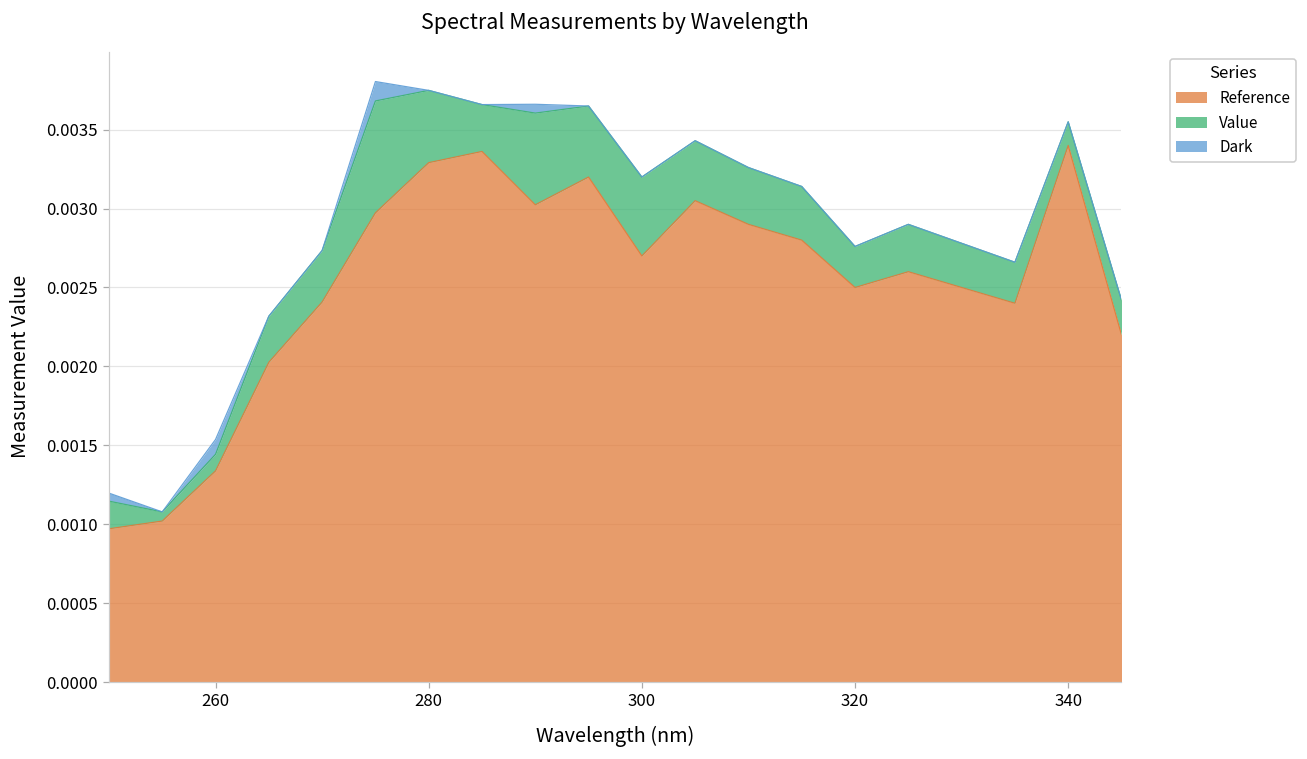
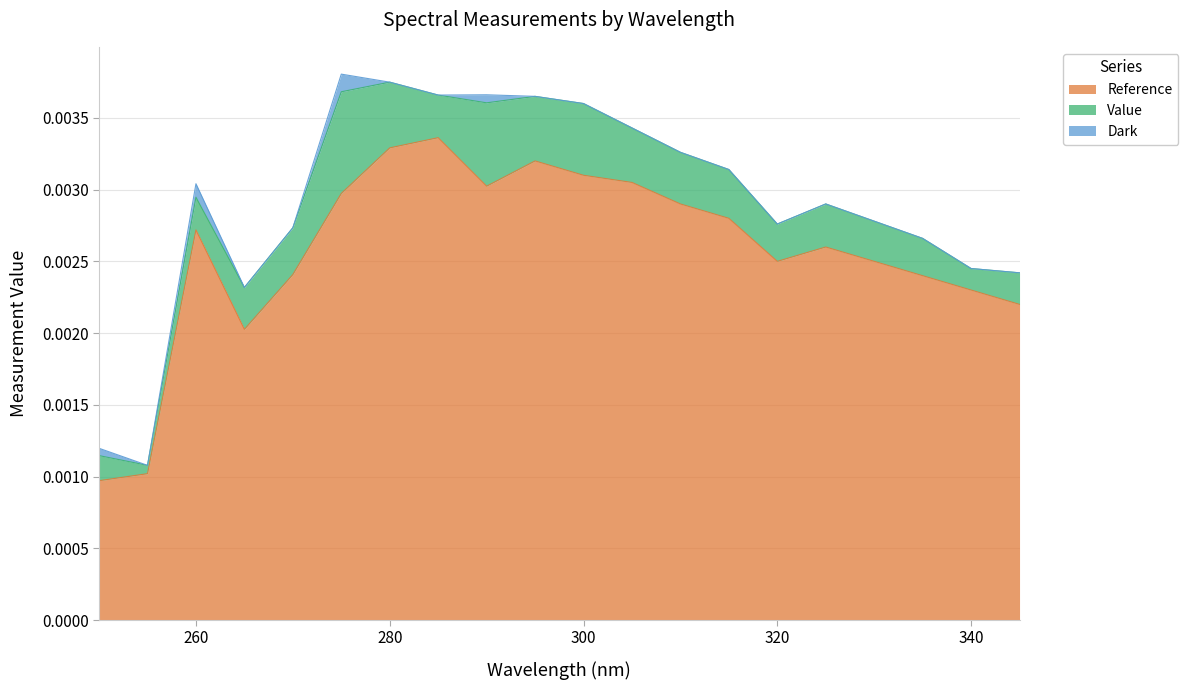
Reference, 260: 0.00134 -> 0.00272
Value, 260: 0.00011 -> 0.00023
Reference, 300: 0.0027 -> 0.0031
Reference, 340: 0.0034 -> 0.0023
